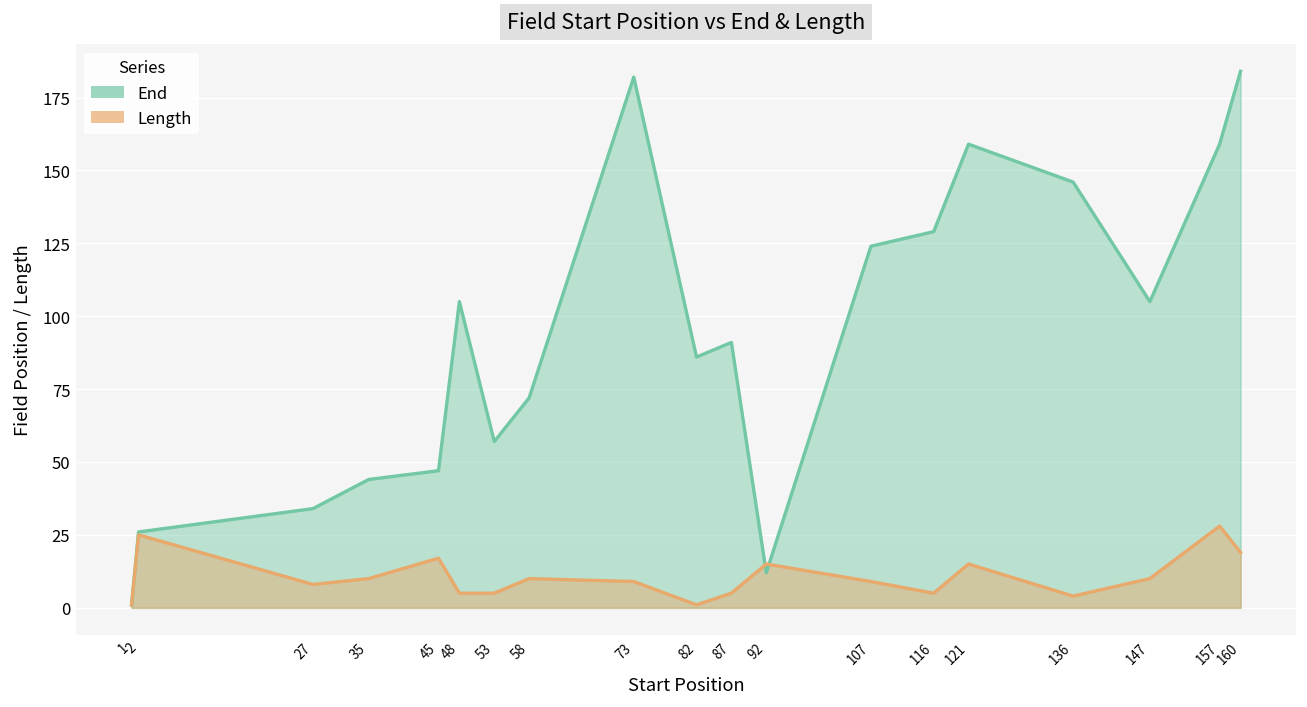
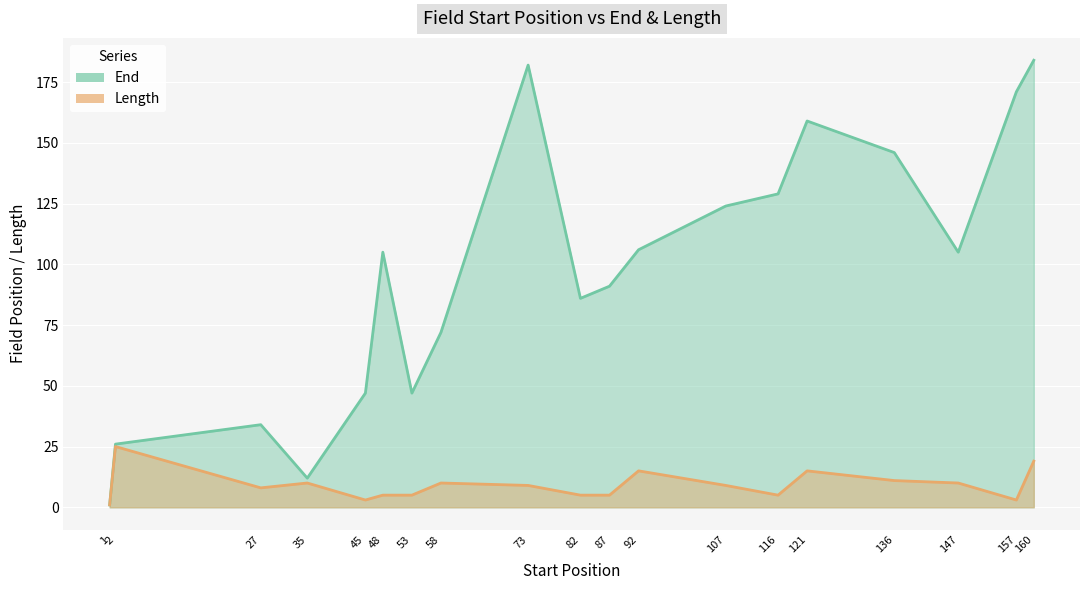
End, 35: 44 -> 12
Length, 45: 17 -> 3
End, 53: 57 -> 47
Length, 82: 1 -> 5
End, 92: 12 -> 106
Length, 136: 4 -> 11
End, 157: 159 -> 171
Length, 157: 28 -> 3
